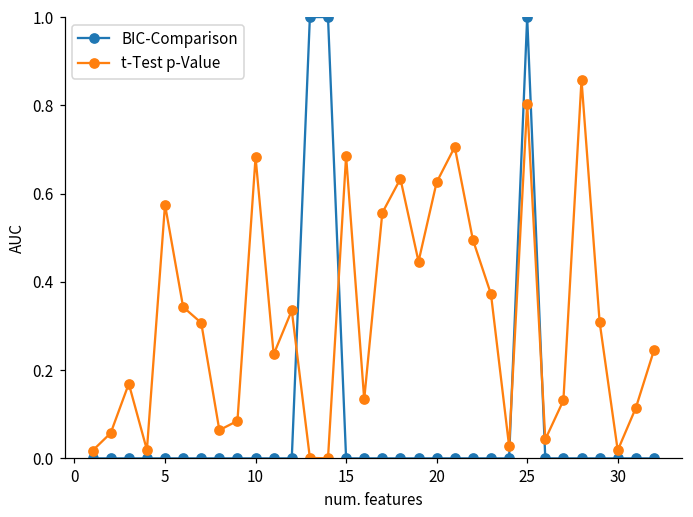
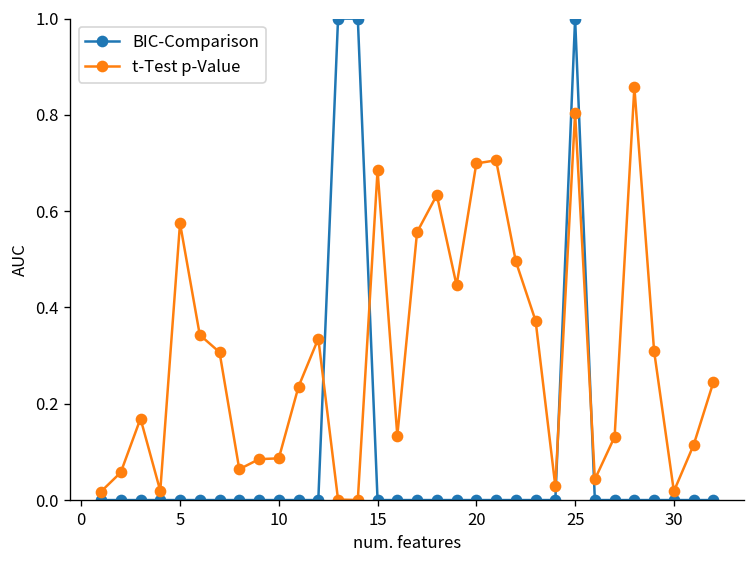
t-Test p-Value, 10: 0.68 -> 0.09
t-Test p-Value, 20: 0.63 -> 0.70
